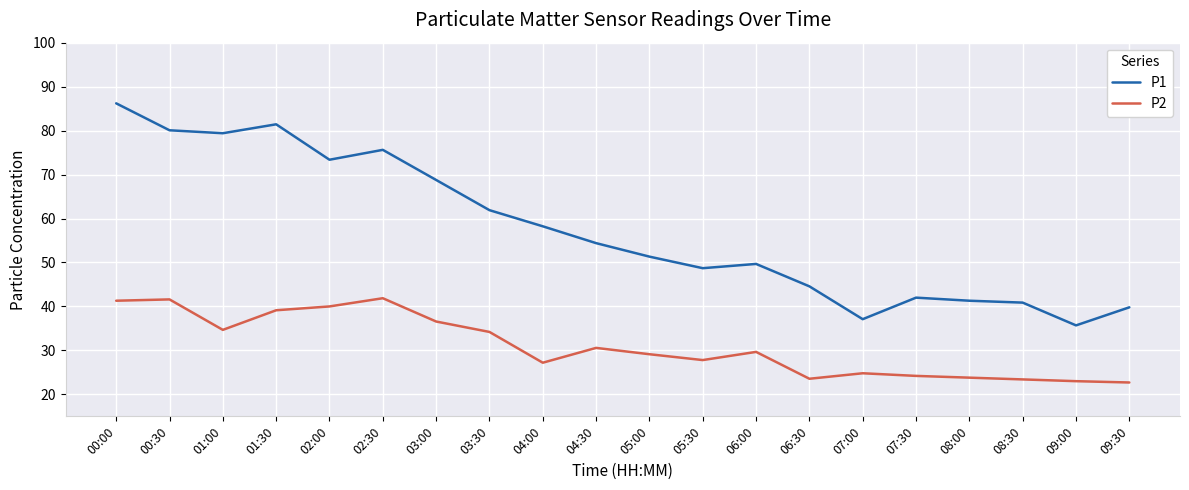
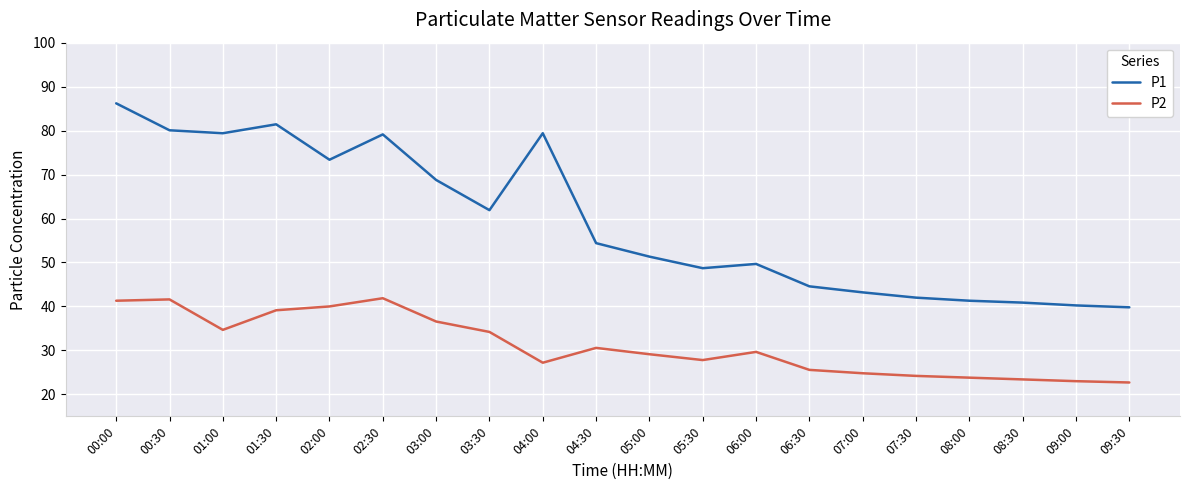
P1, 02:30: 76 -> 79
P1, 04:00: 58 -> 79
P2, 06:30: 24 -> 26
P1, 07:00: 37 -> 43
P1, 09:00: 36 -> 40
